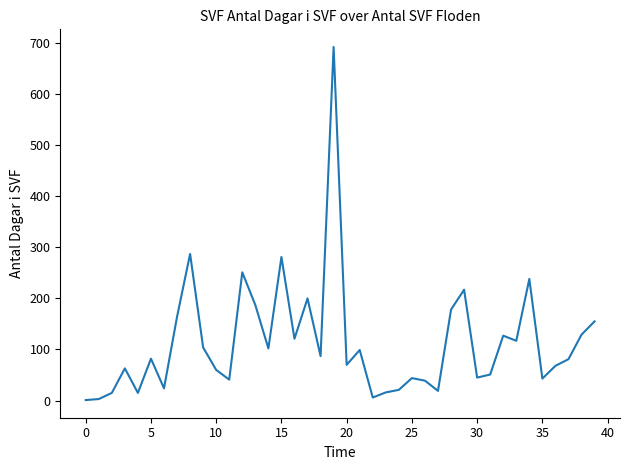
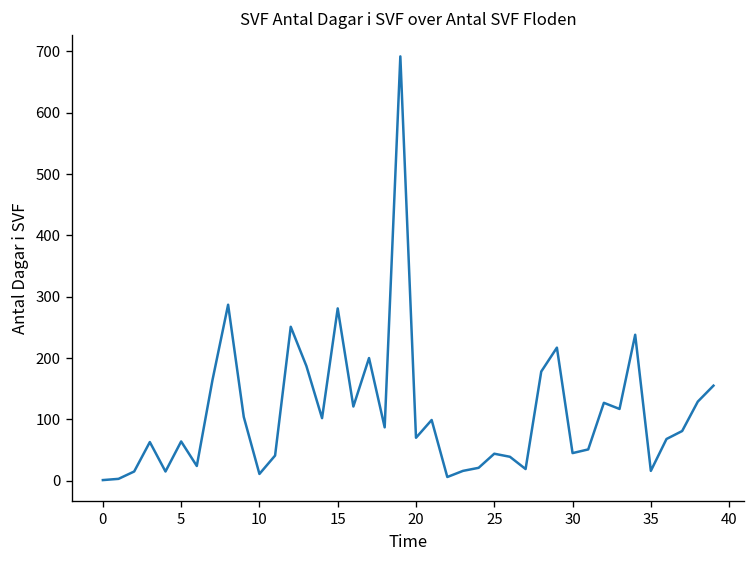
5: 80 -> 60
10: 60 -> 10
35: 40 -> 20
